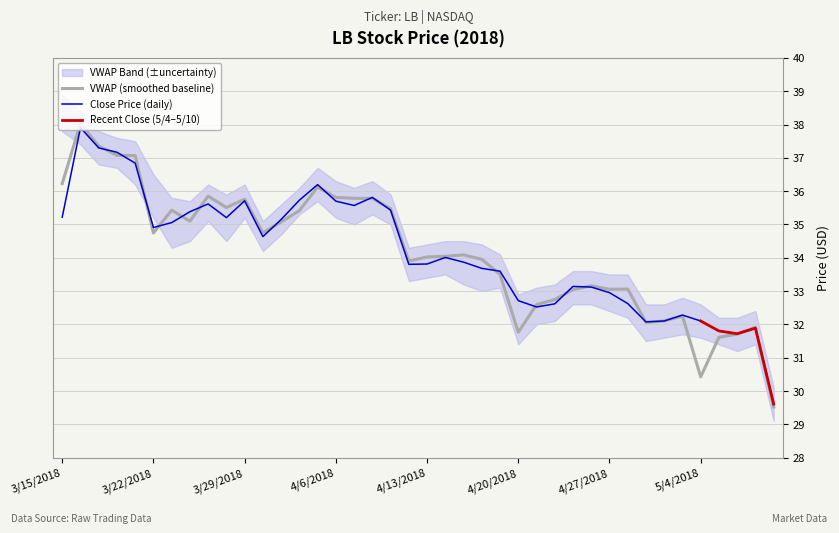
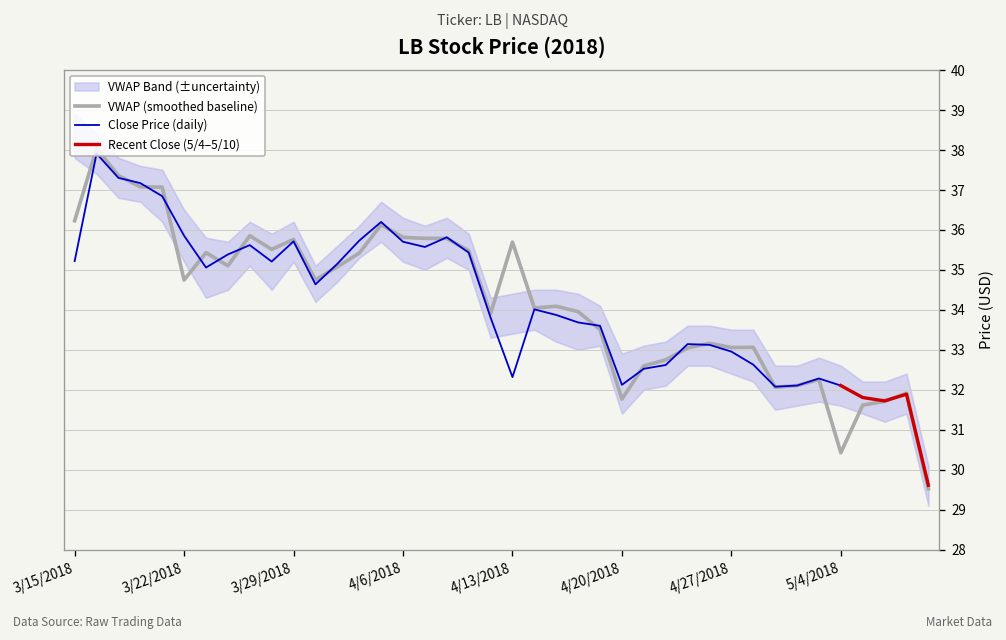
Close Price (daily), 3/22/2018: 34.9 -> 35.9
VWAP (smoothed baseline), 4/13/2018: 34.0 -> 35.7
Close Price (daily), 4/13/2018: 33.8 -> 32.3
Close Price (daily), 4/20/2018: 32.7 -> 32.1
